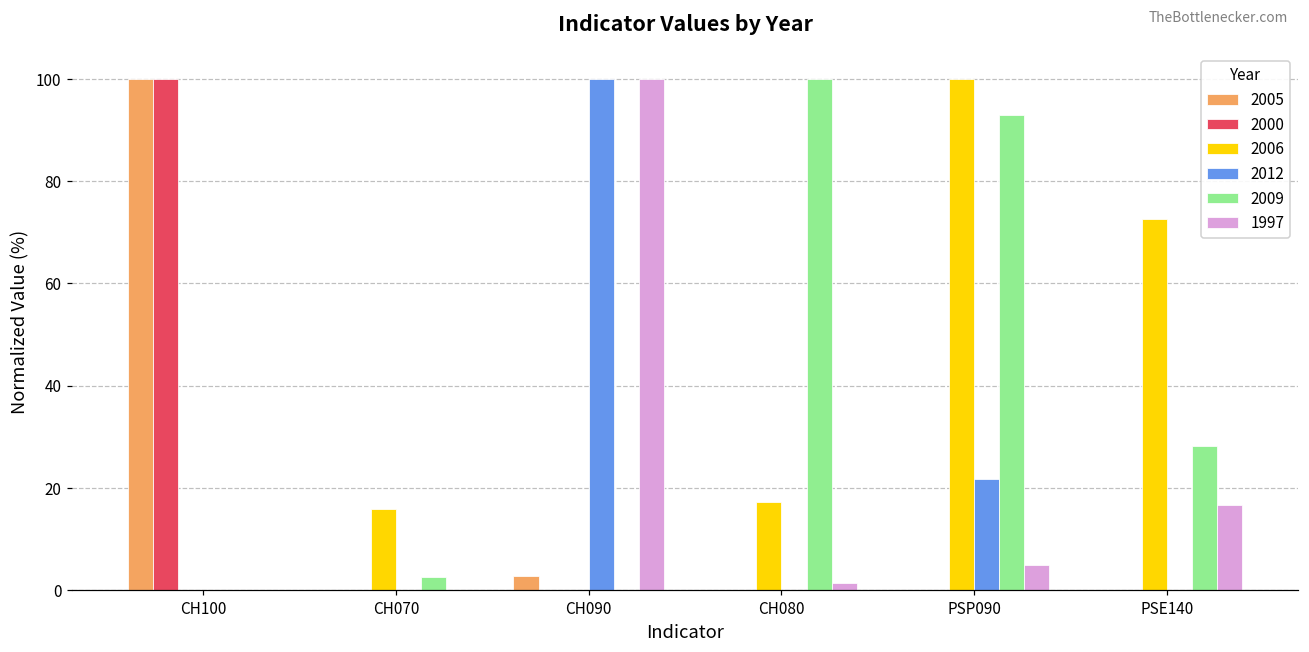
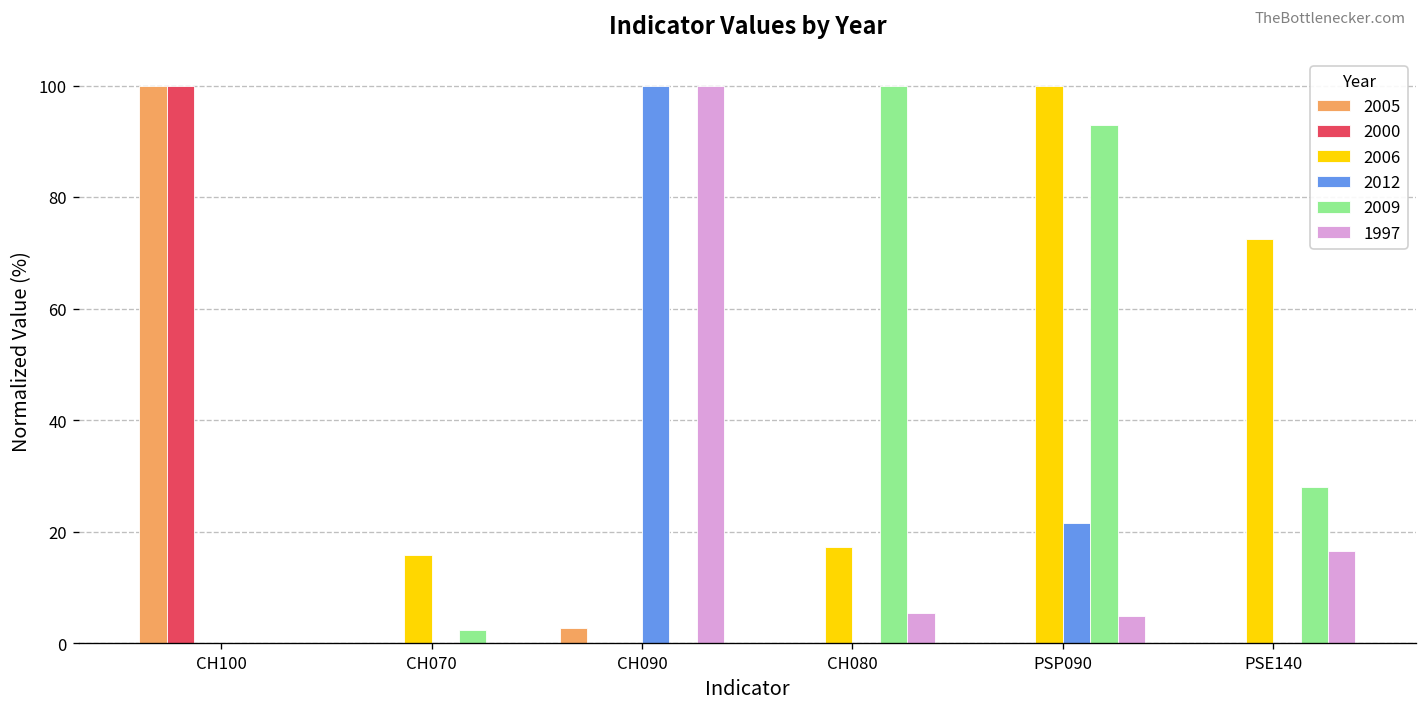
1997, CH080: 1 -> 6
